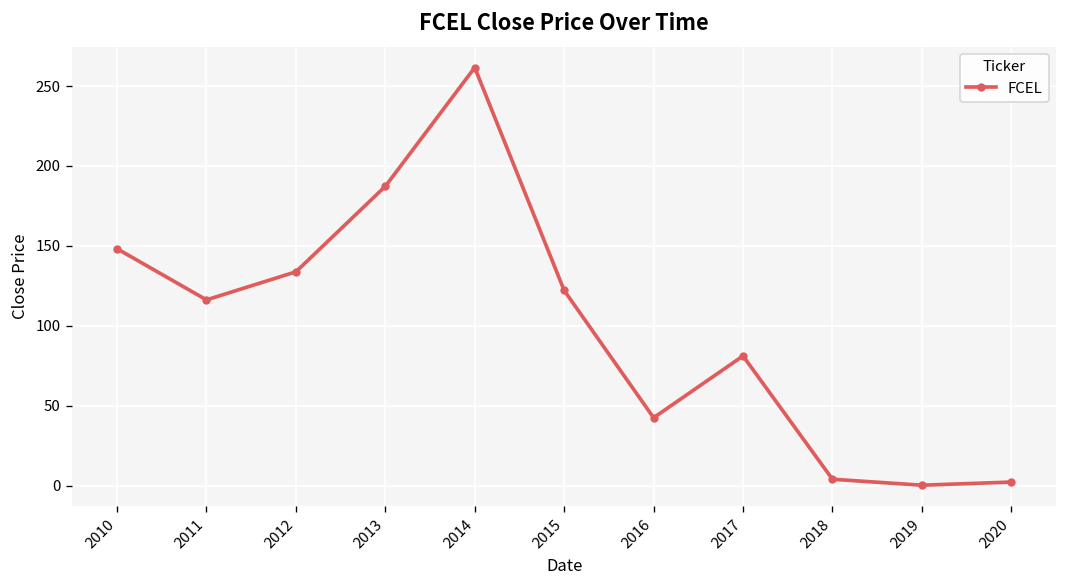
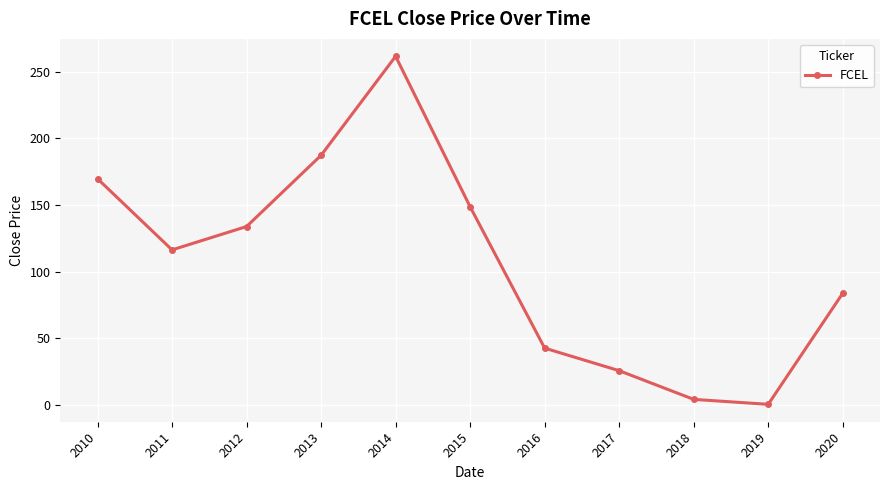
2010: 148 -> 170
2015: 122 -> 149
2017: 81 -> 26
2020: 2 -> 84
